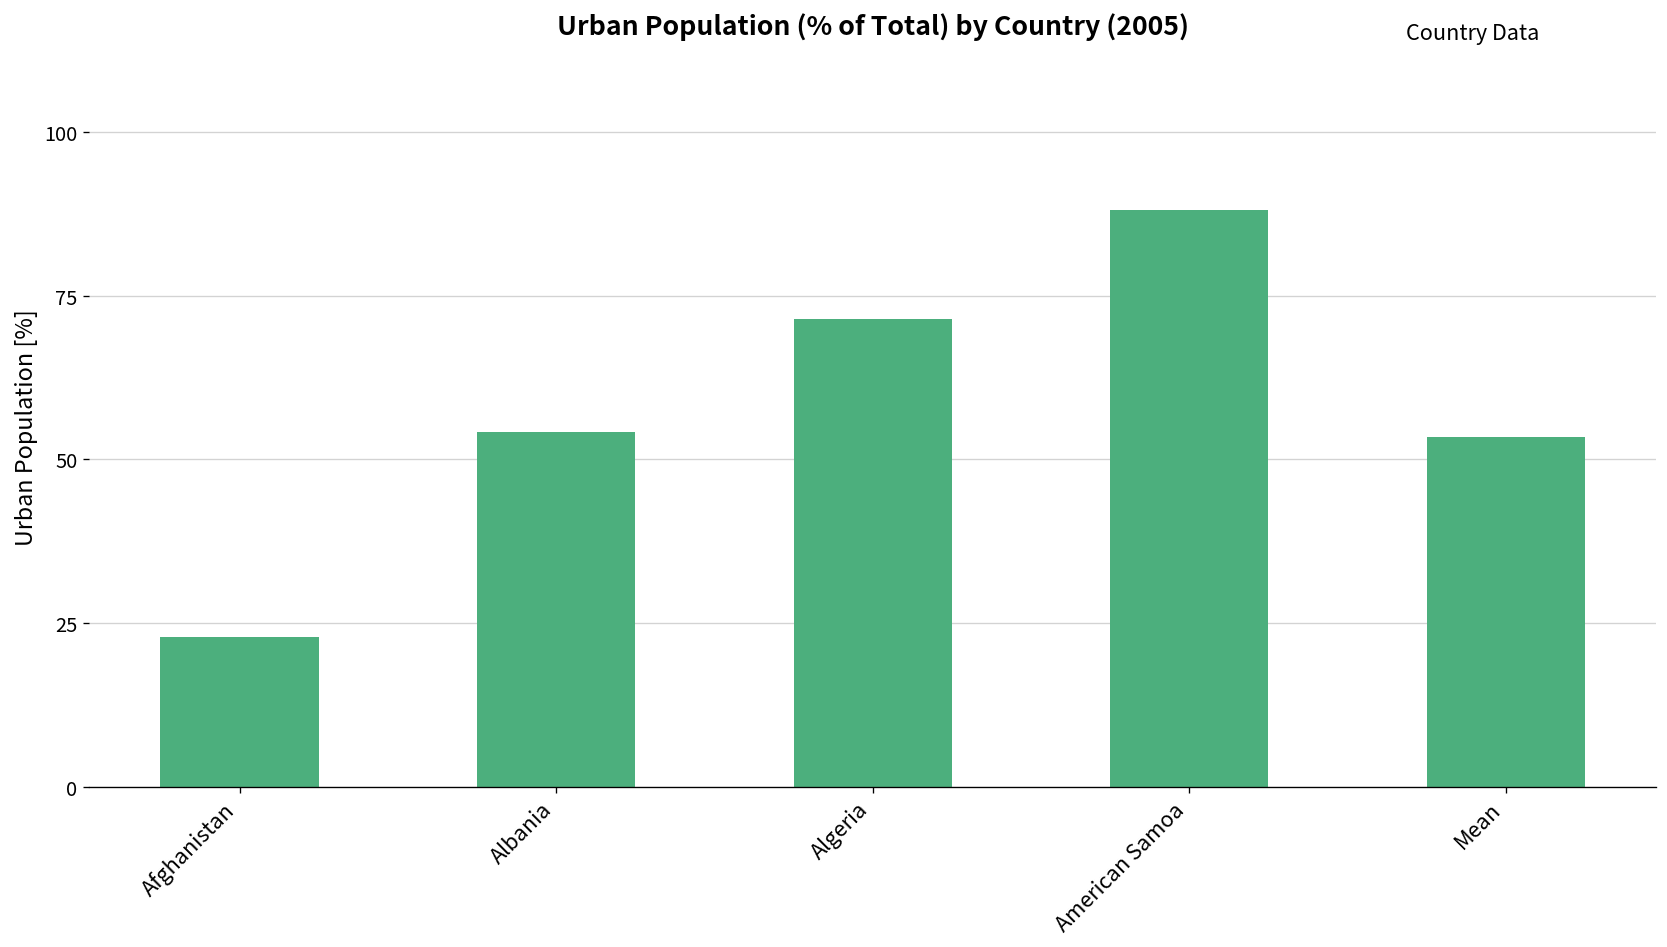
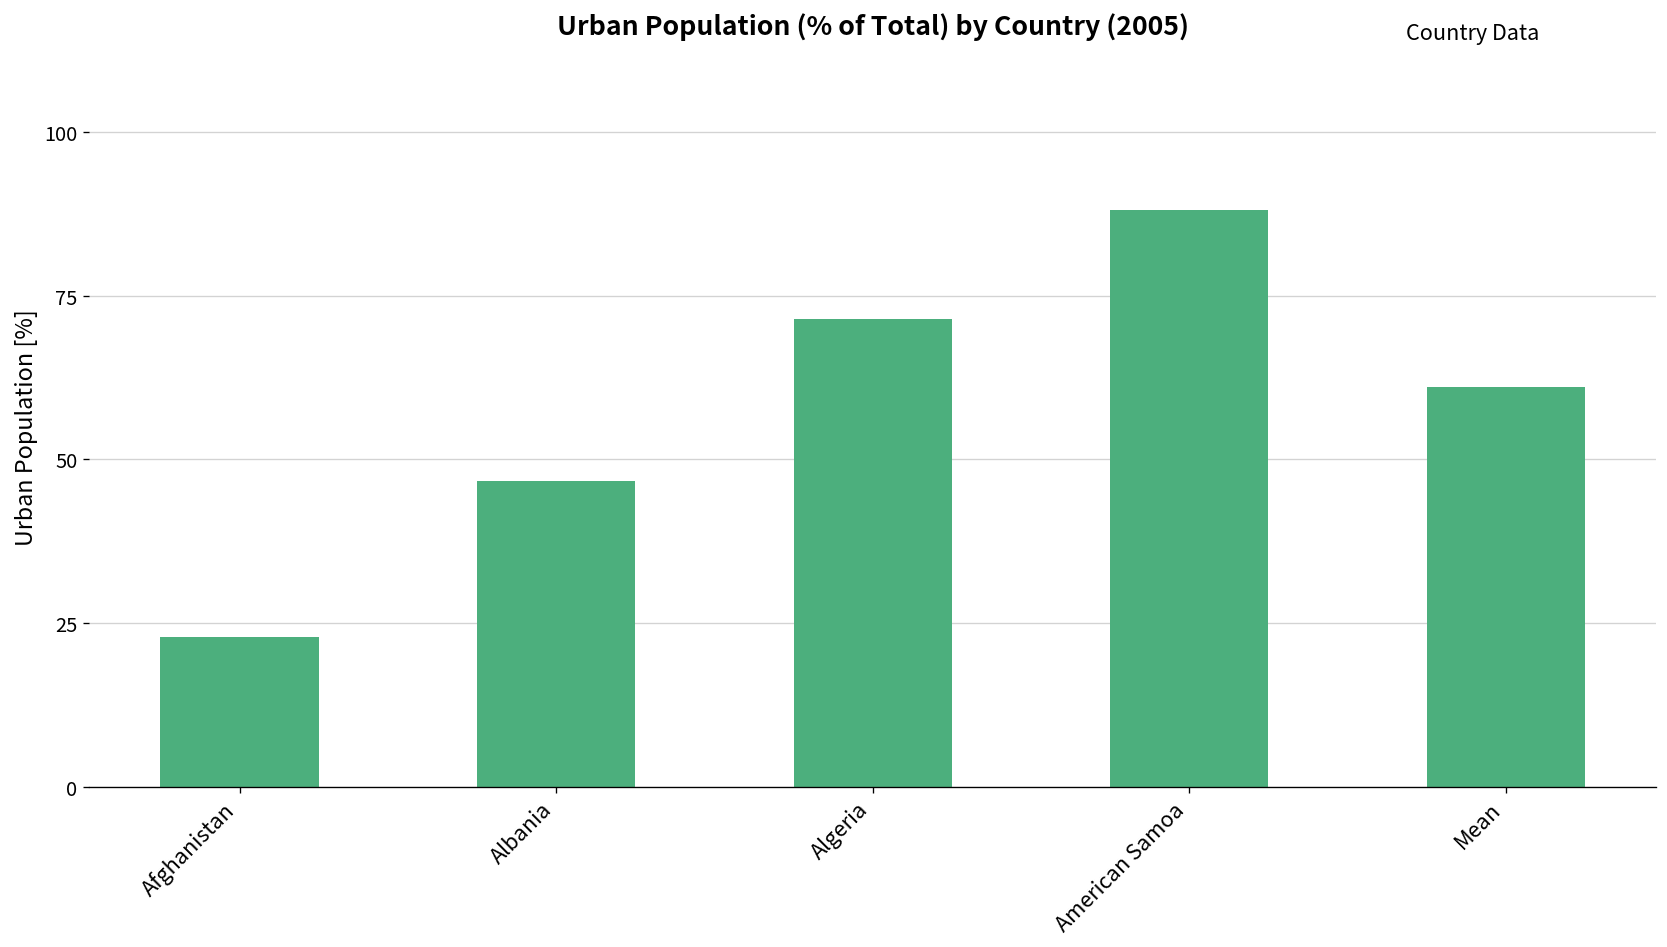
Albania: 54 -> 47
Mean: 53 -> 61
